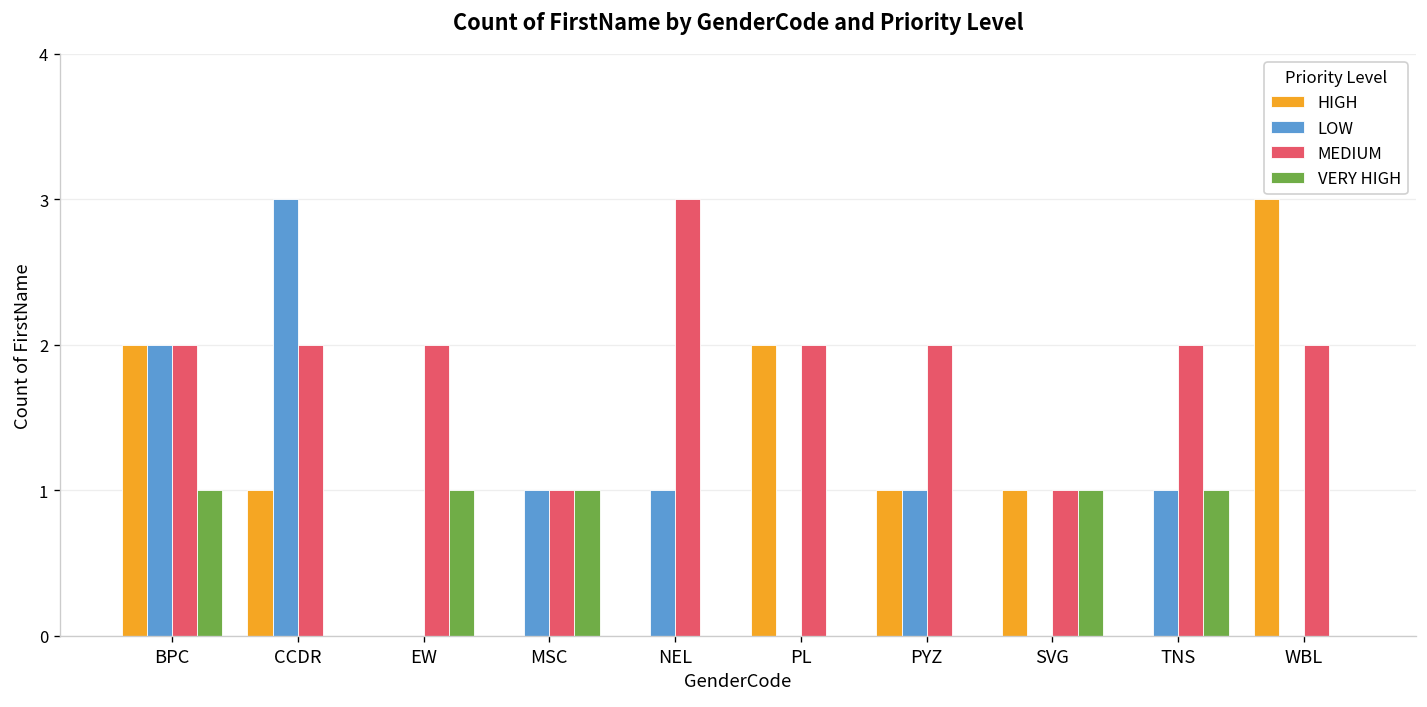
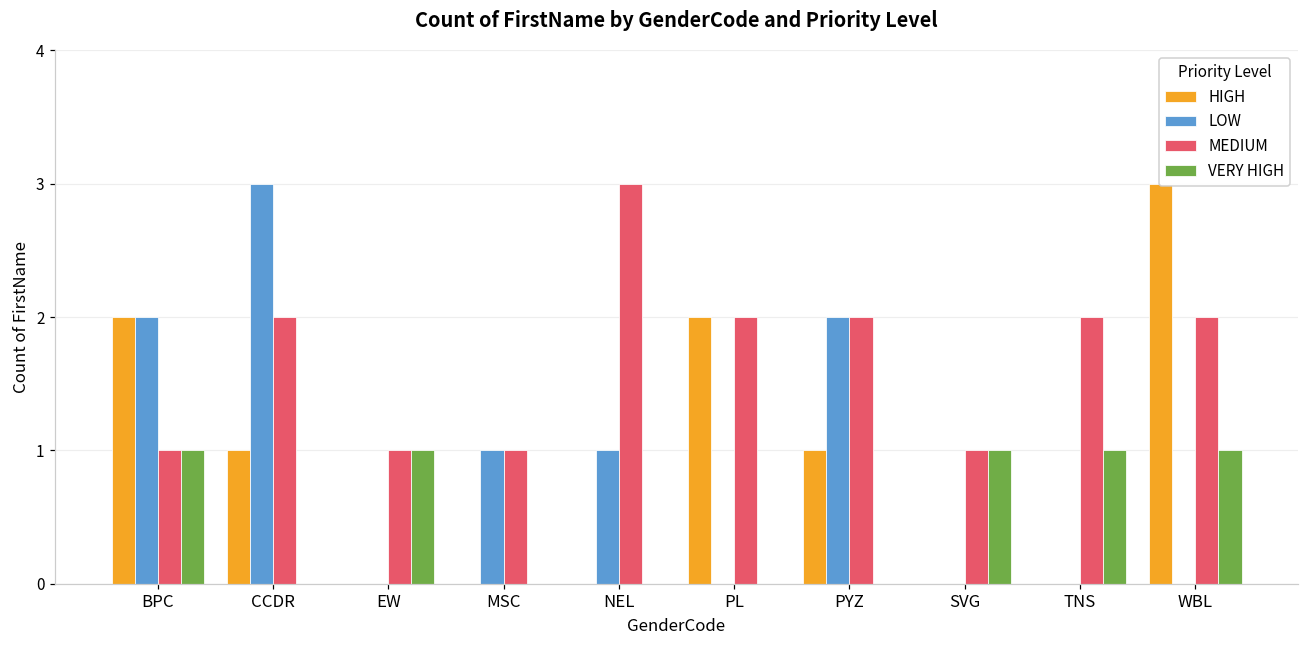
MEDIUM, BPC: 2 -> 1
MEDIUM, EW: 2 -> 1
VERY HIGH, MSC: 1 -> 0
LOW, PYZ: 1 -> 2
HIGH, SVG: 1 -> 0
LOW, TNS: 1 -> 0
VERY HIGH, WBL: 0 -> 1
